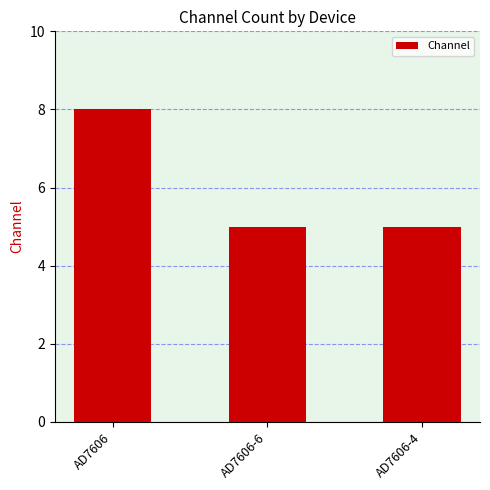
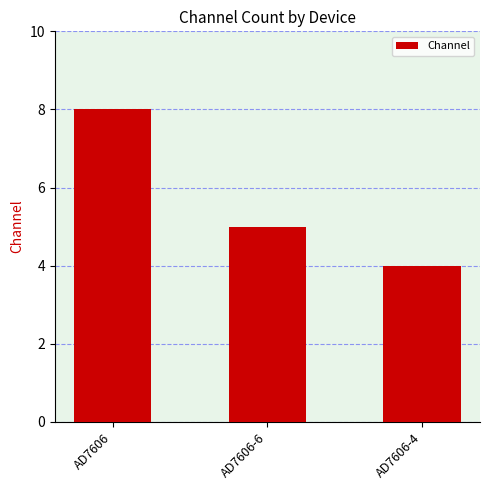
AD7606-4: 5 -> 4
